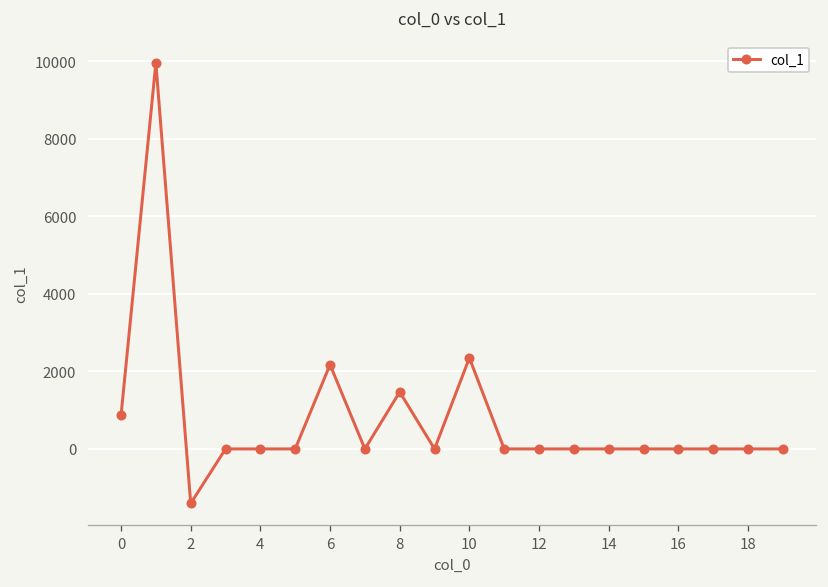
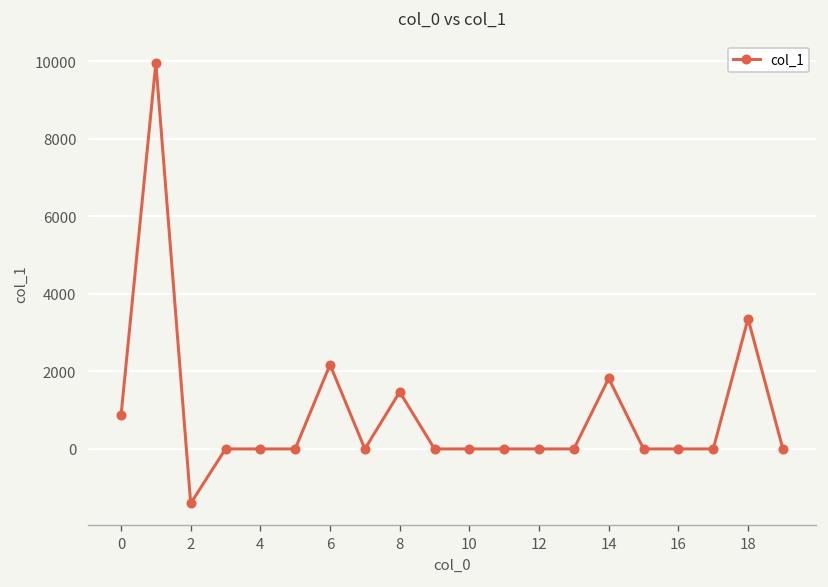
10: 2300 -> 0
14: 0 -> 1800
18: 0 -> 3400
